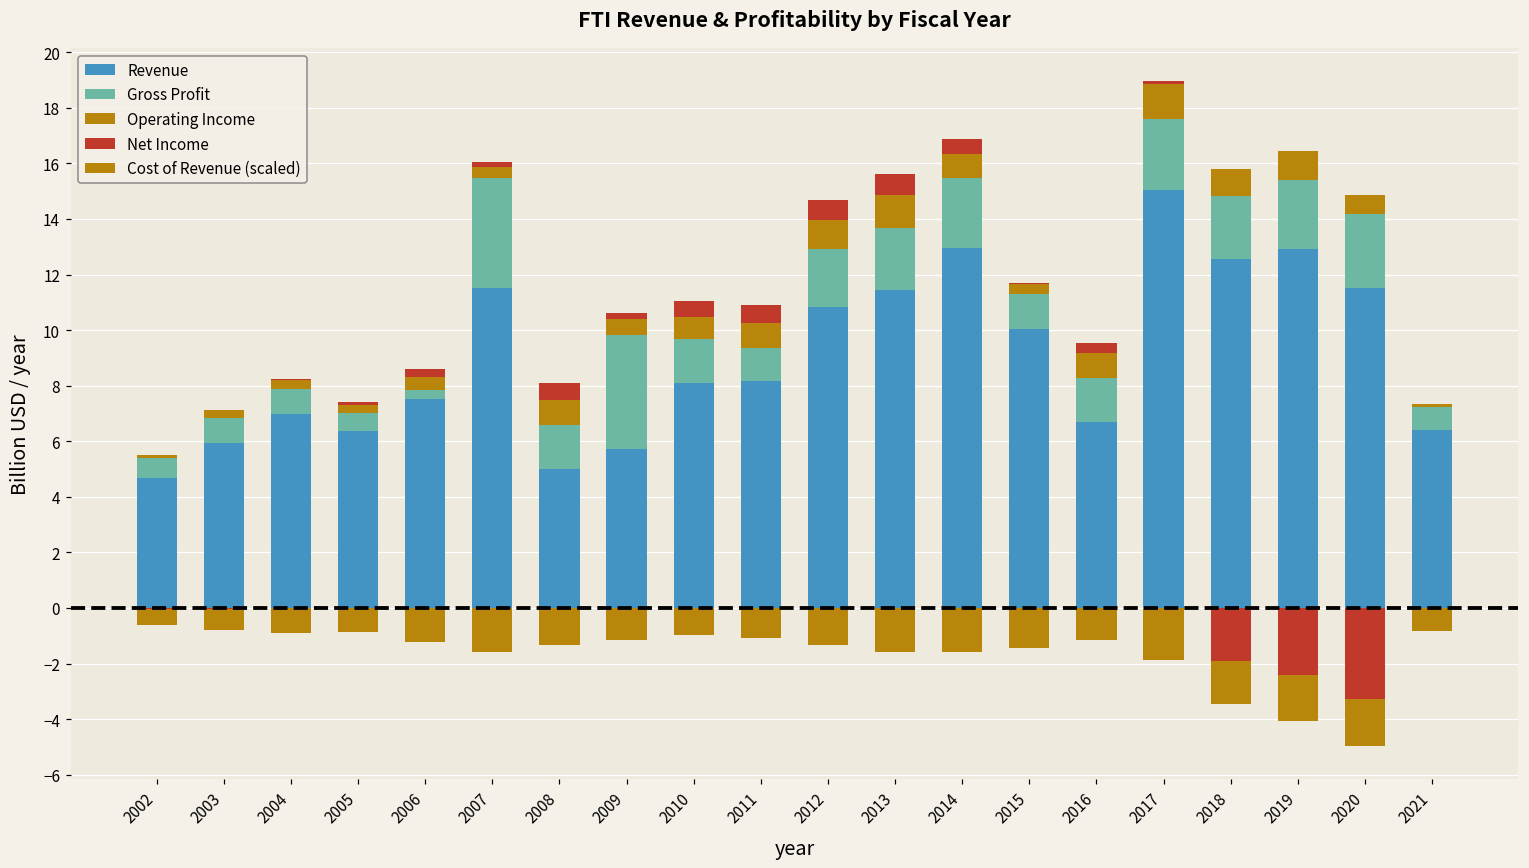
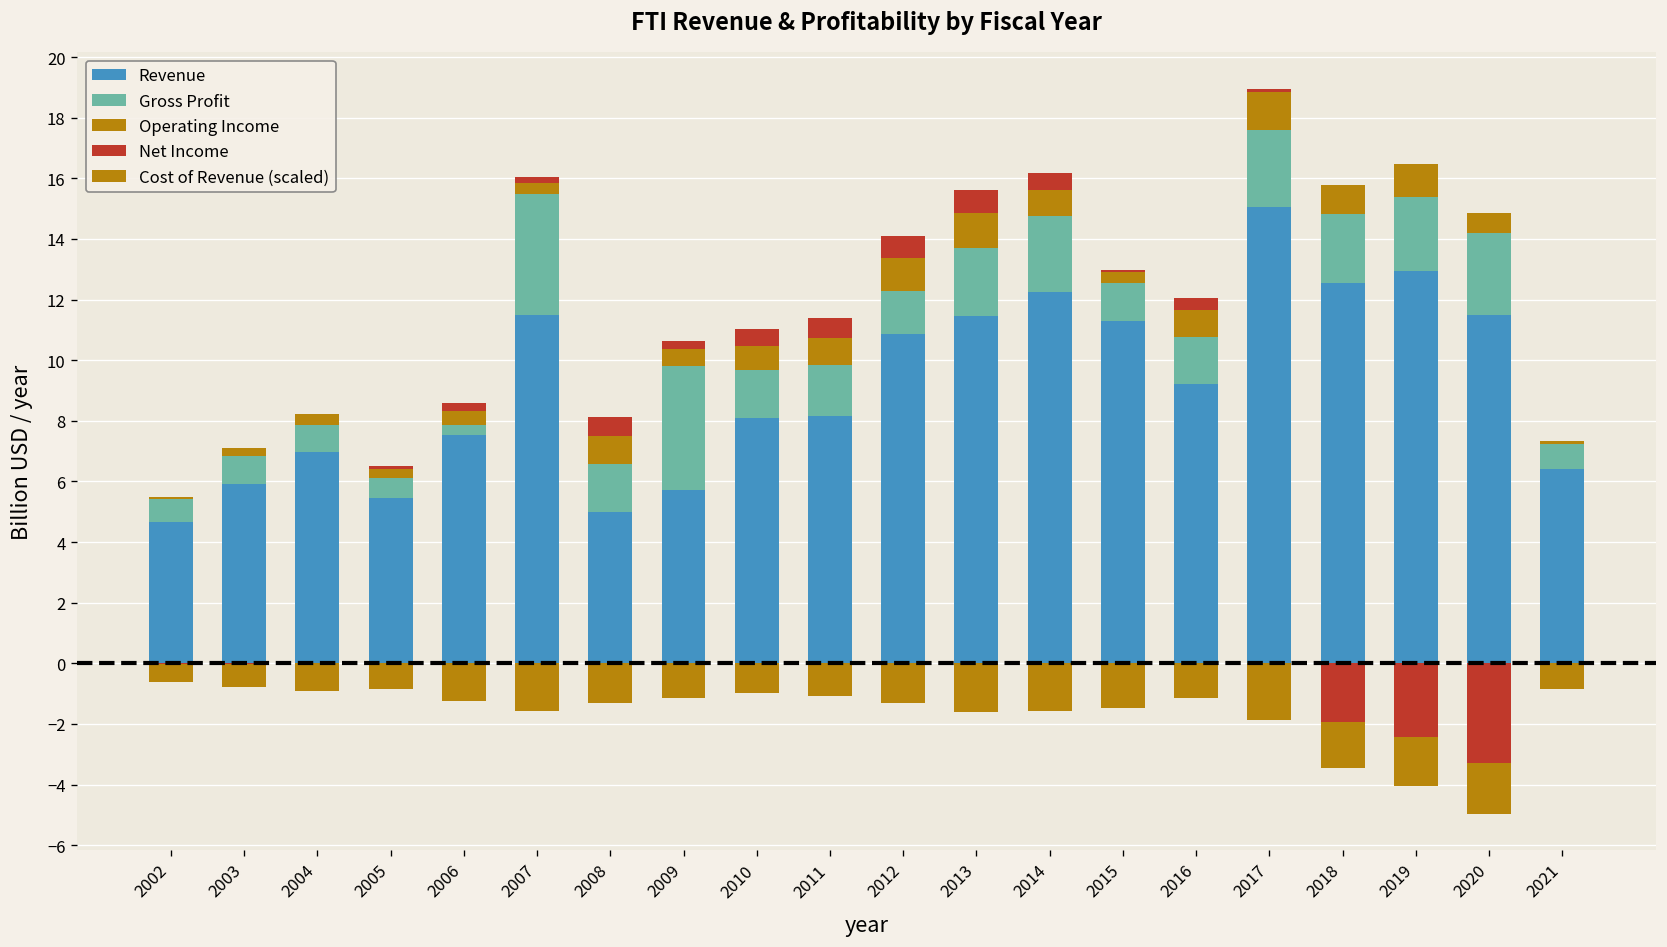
Revenue, 2005: 6.4 -> 5.5
Gross Profit, 2011: 1.2 -> 1.7
Gross Profit, 2012: 2.1 -> 1.4
Revenue, 2014: 13.0 -> 12.2
Revenue, 2015: 10.0 -> 11.3
Revenue, 2016: 6.7 -> 9.2
